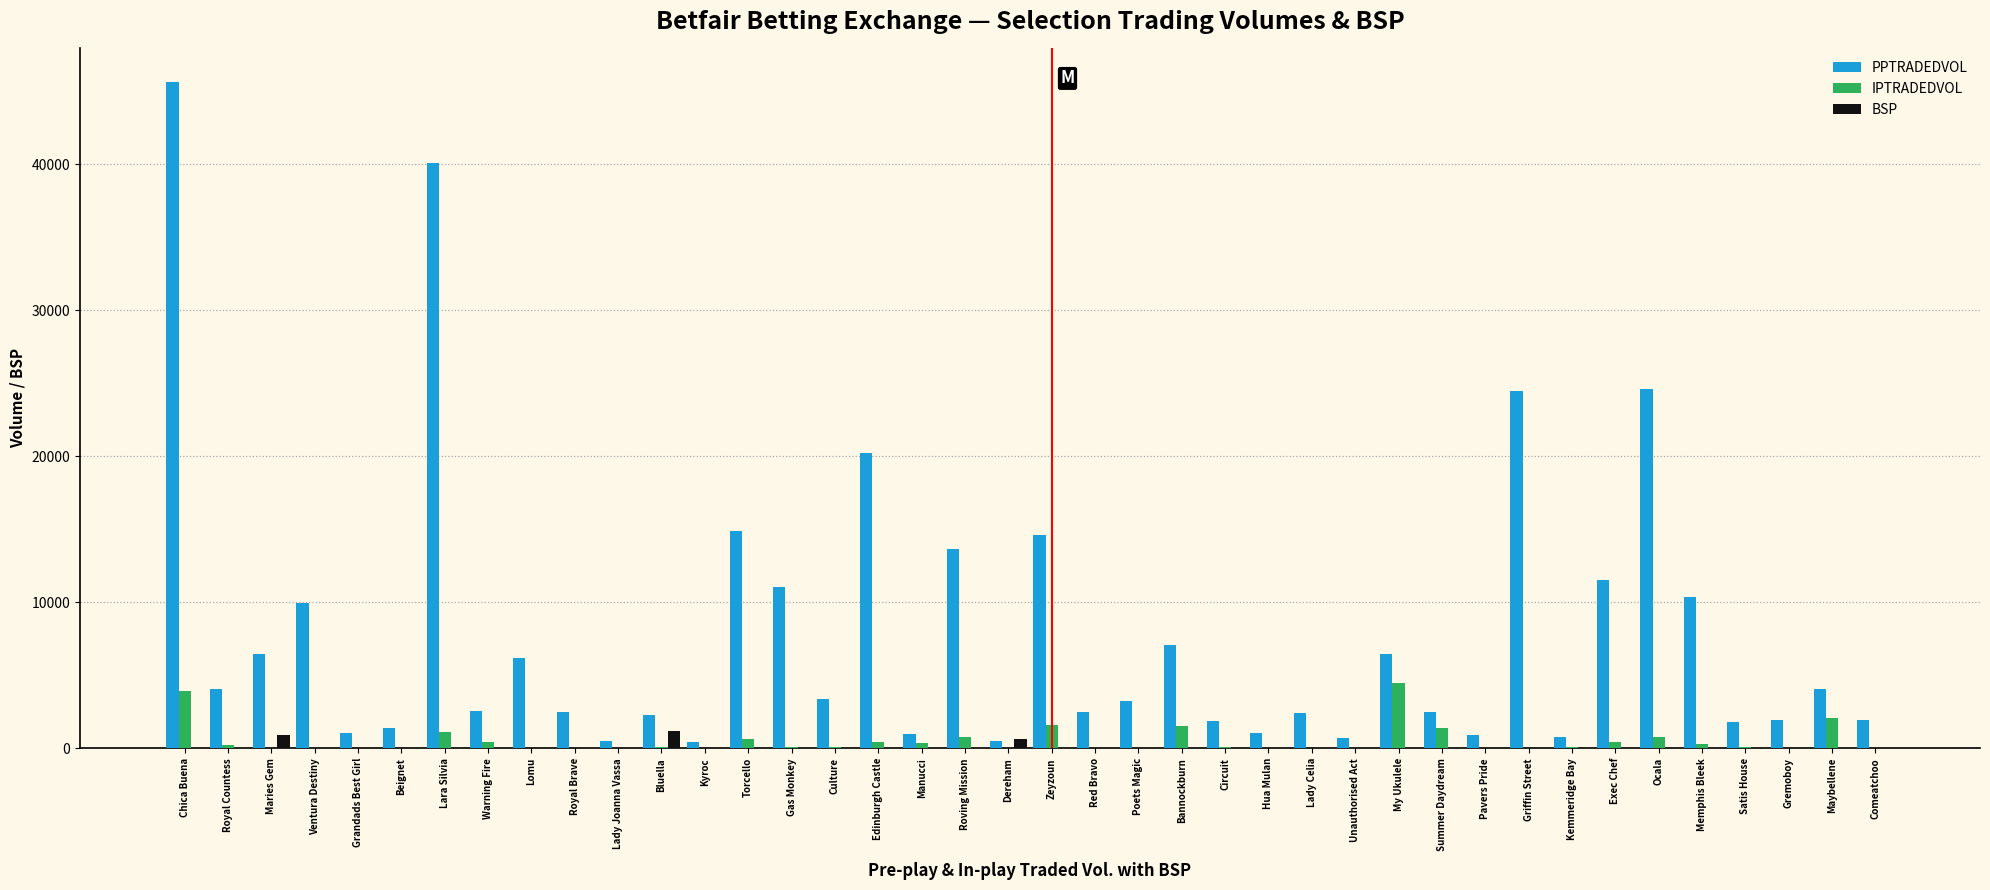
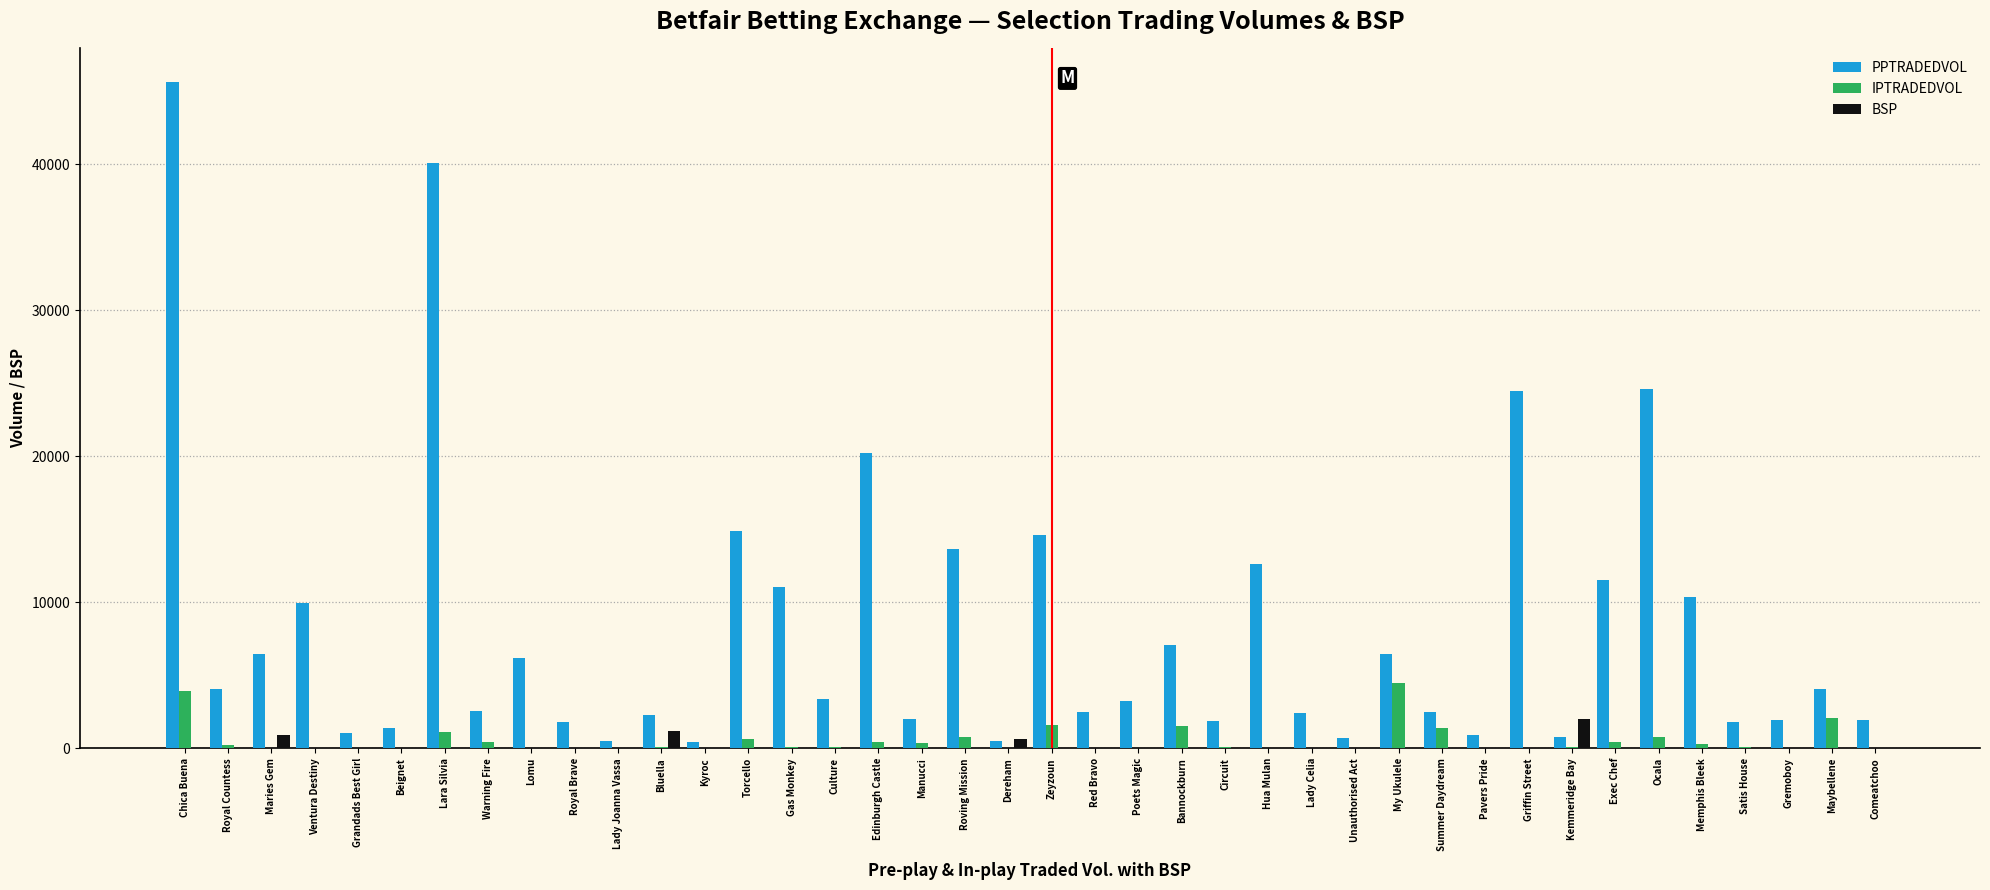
PPTRADEDVOL, Royal Brave: 2500 -> 1800
PPTRADEDVOL, Manucci: 1000 -> 2000
PPTRADEDVOL, Hua Mulan: 1000 -> 12600
BSP, Kemmeridge Bay: 0 -> 2000
